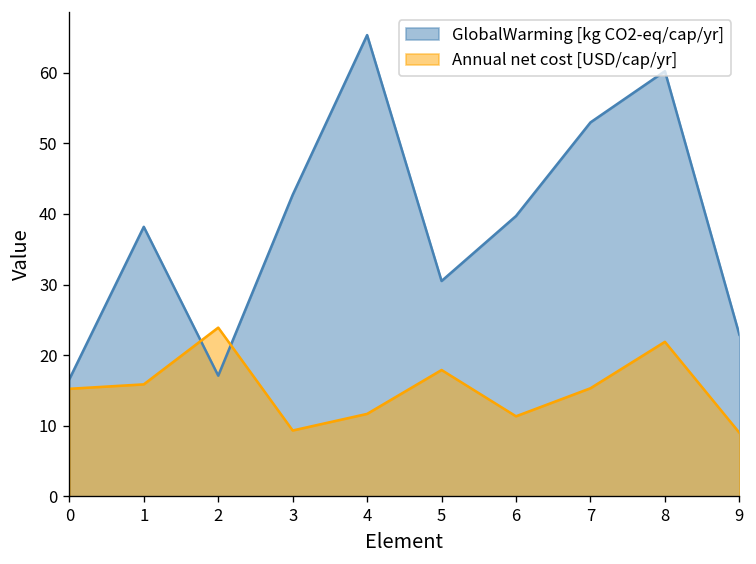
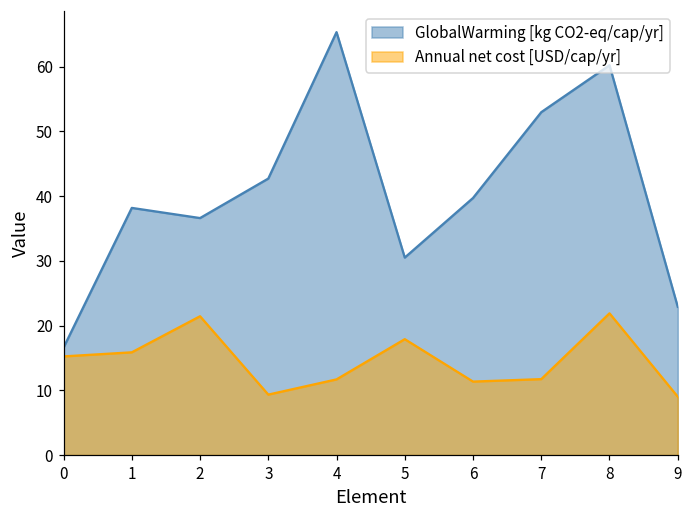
GlobalWarming [kg CO2-eq/cap/yr], 2: 17 -> 37
Annual net cost [USD/cap/yr], 2: 24 -> 21
Annual net cost [USD/cap/yr], 7: 15 -> 12
